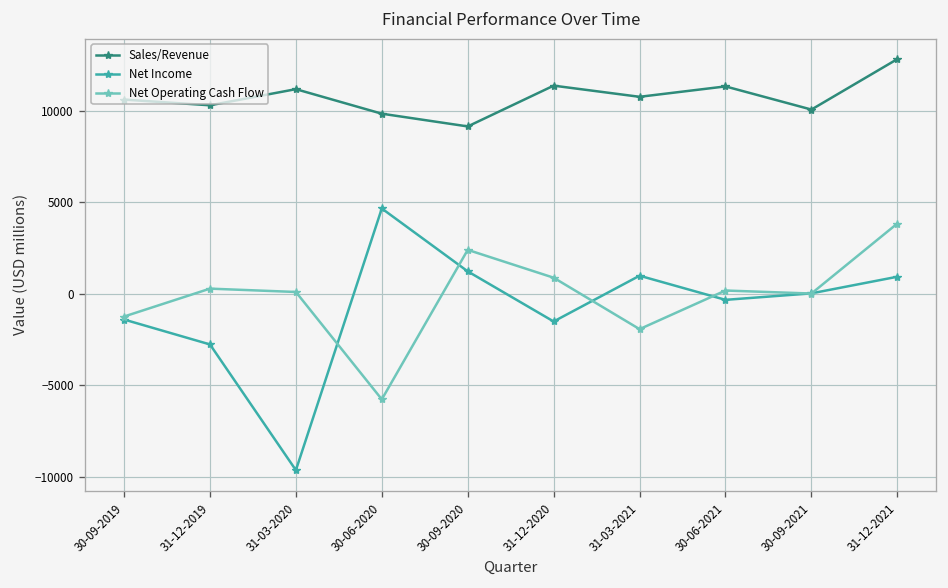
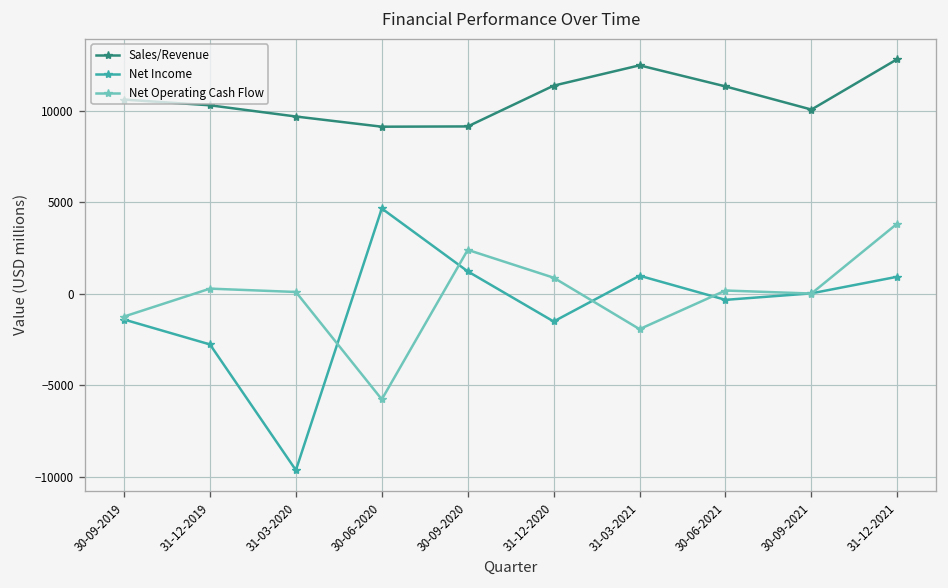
Sales/Revenue, 31-03-2020: 11200 -> 9700
Sales/Revenue, 30-06-2020: 9800 -> 9100
Sales/Revenue, 31-03-2021: 10800 -> 12500
